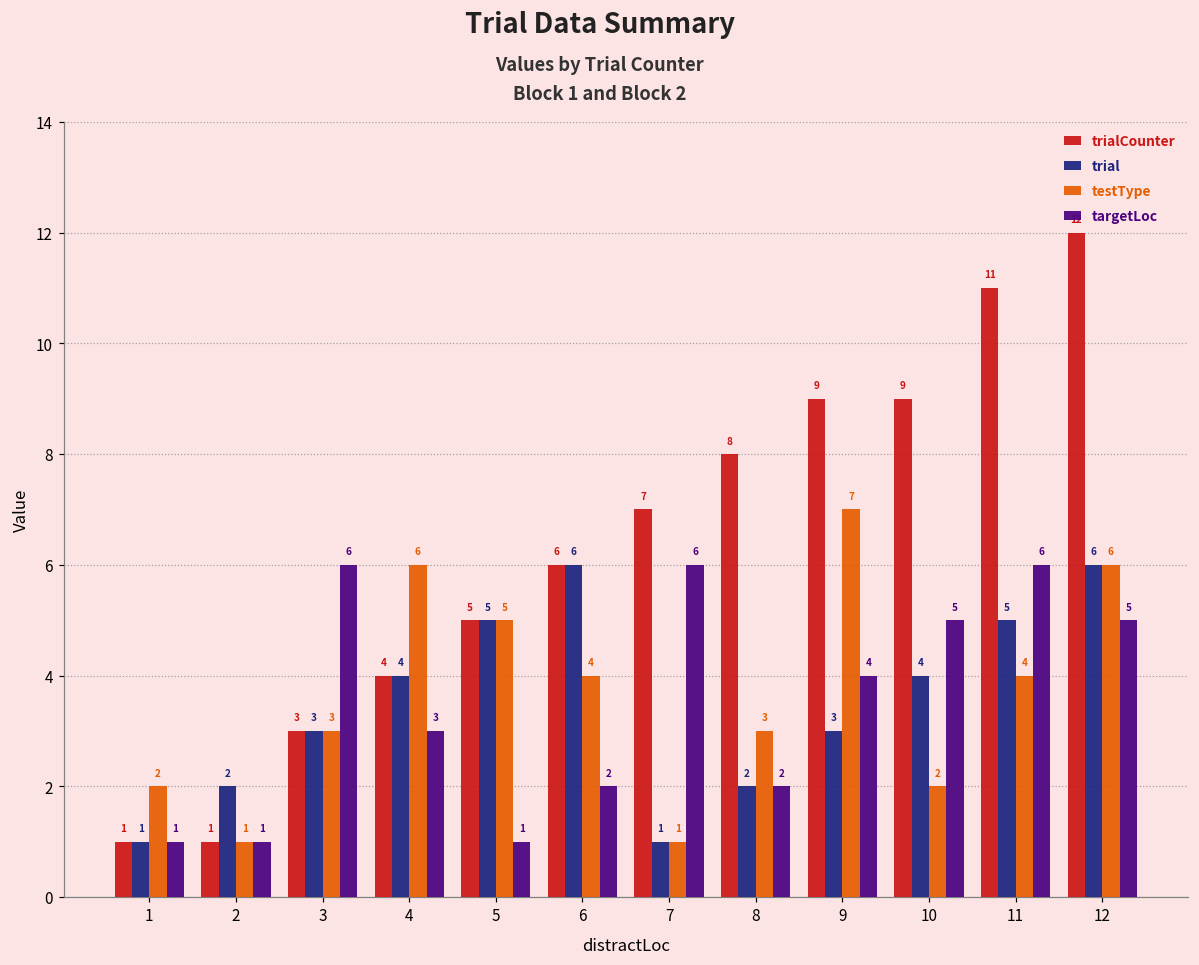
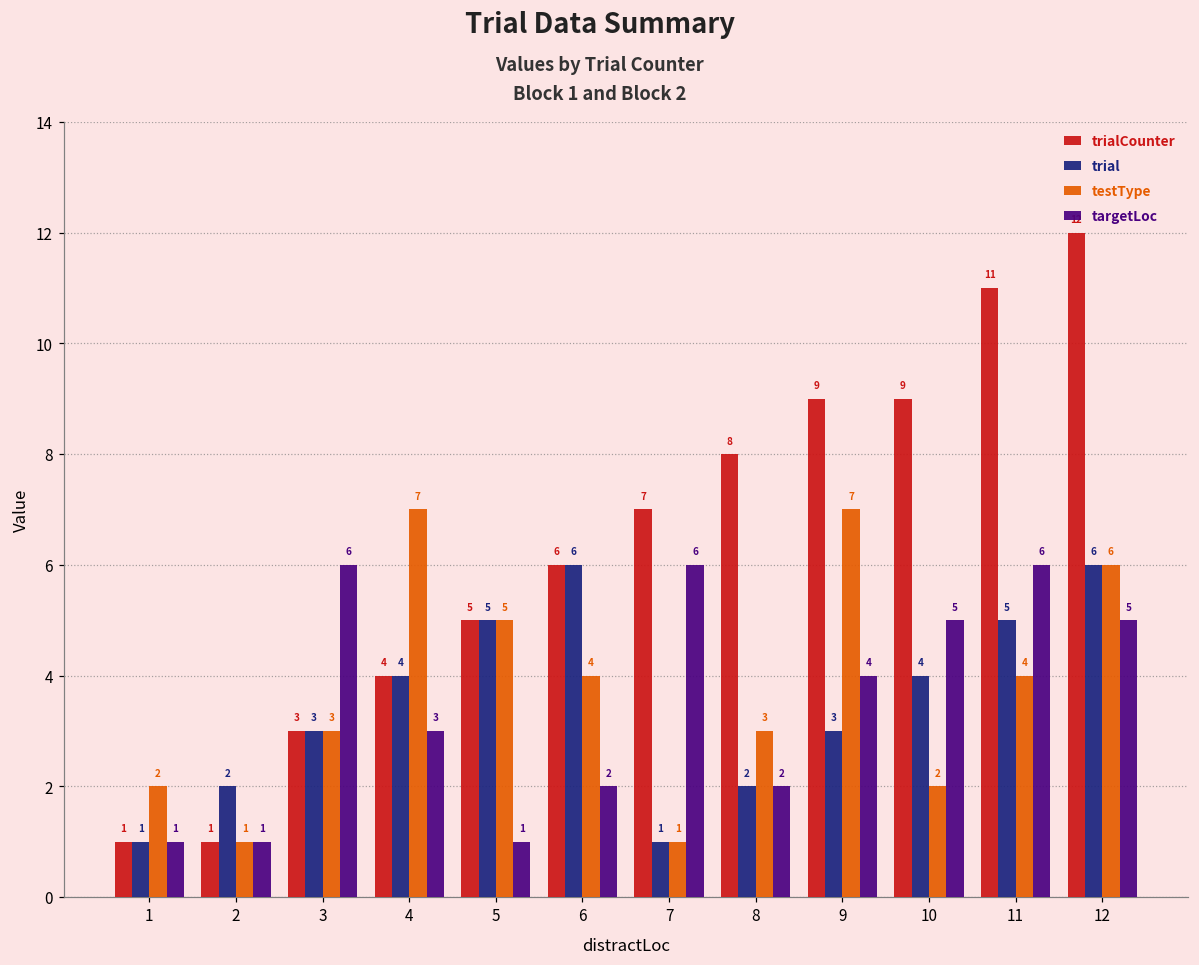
testType, 4: 6 -> 7
